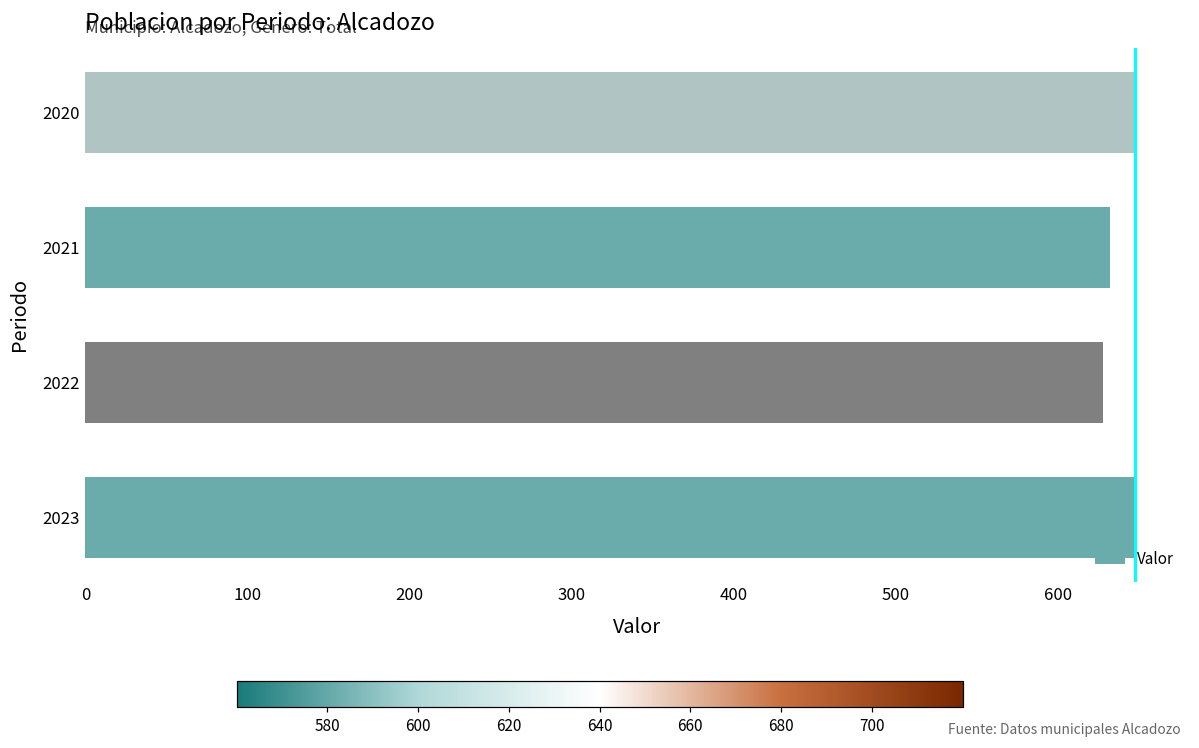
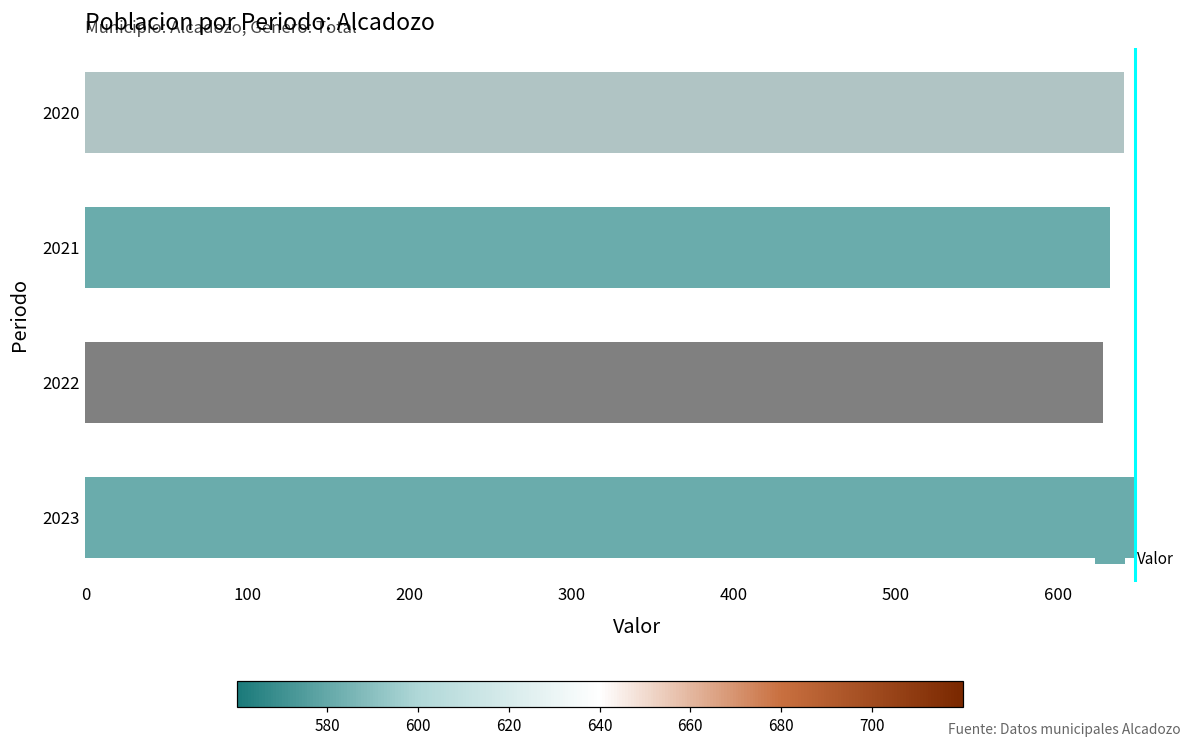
2020: 647 -> 641
